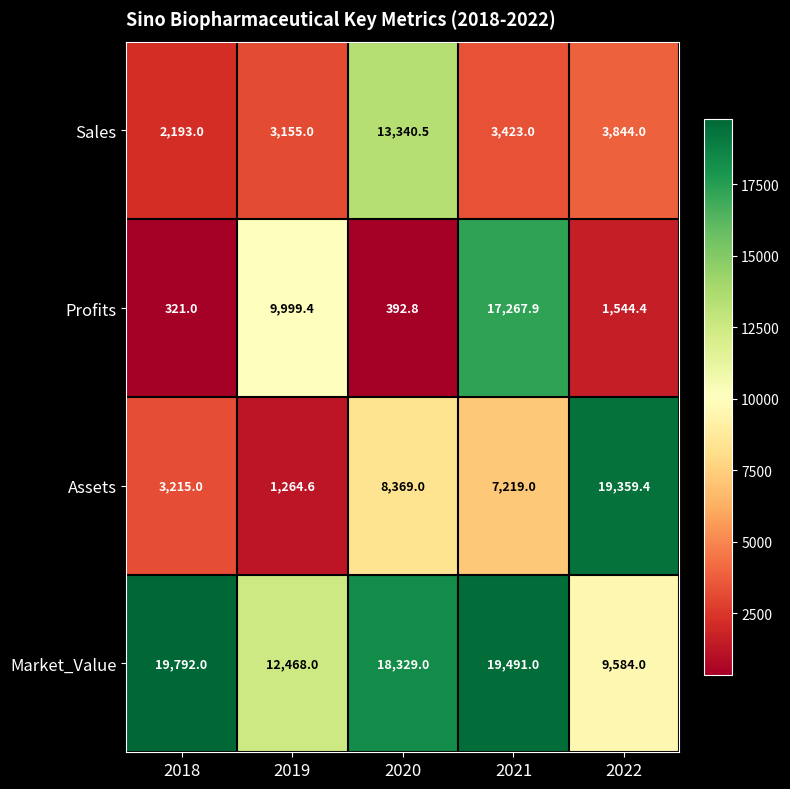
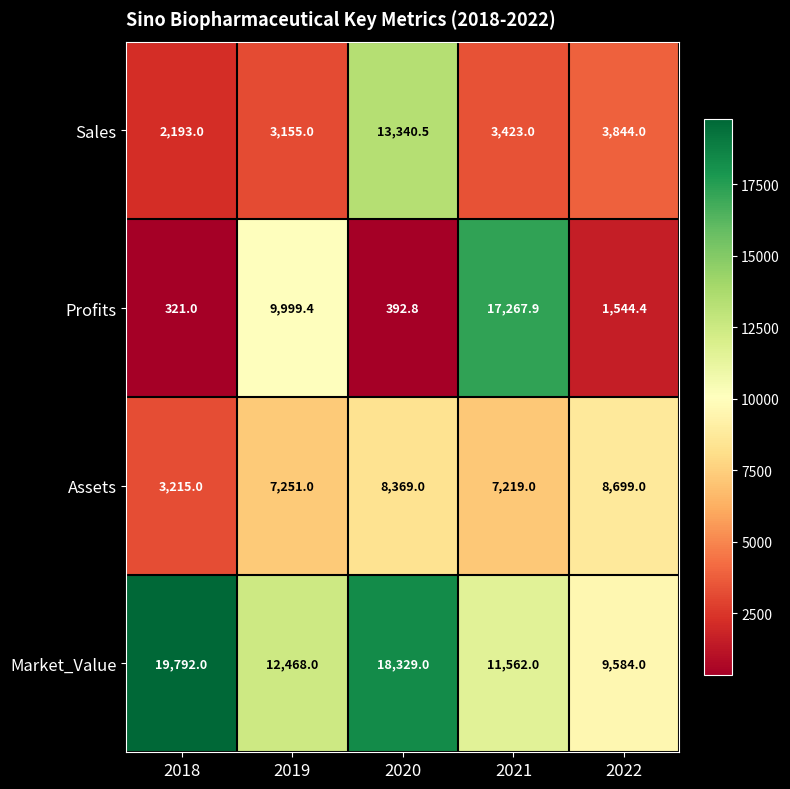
Assets, 2019: 1,264.6 -> 7,251.0
Assets, 2022: 19,359.4 -> 8,699.0
Market_Value, 2021: 19,491.0 -> 11,562.0
